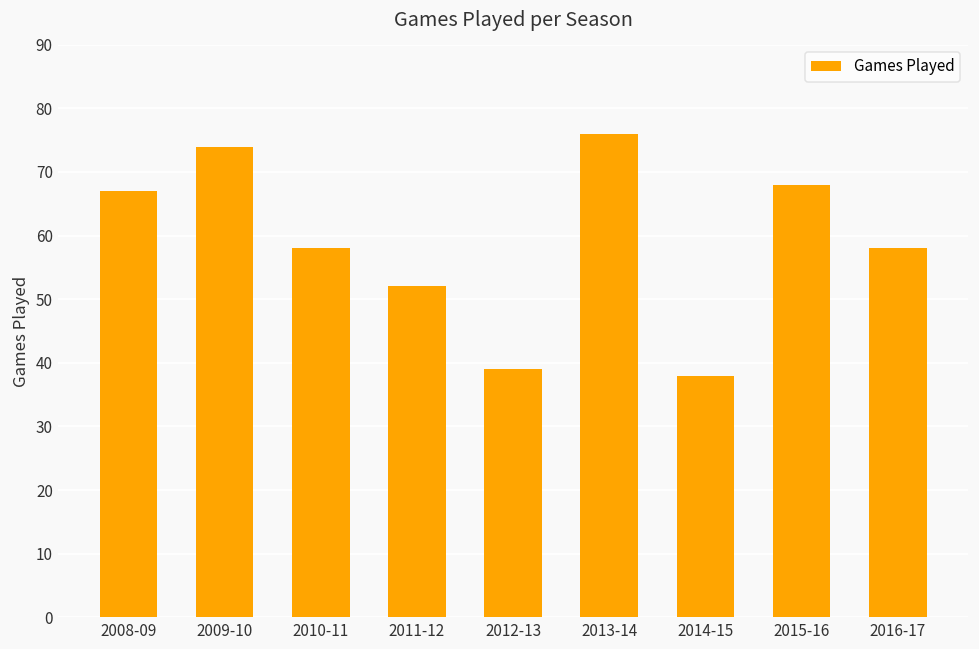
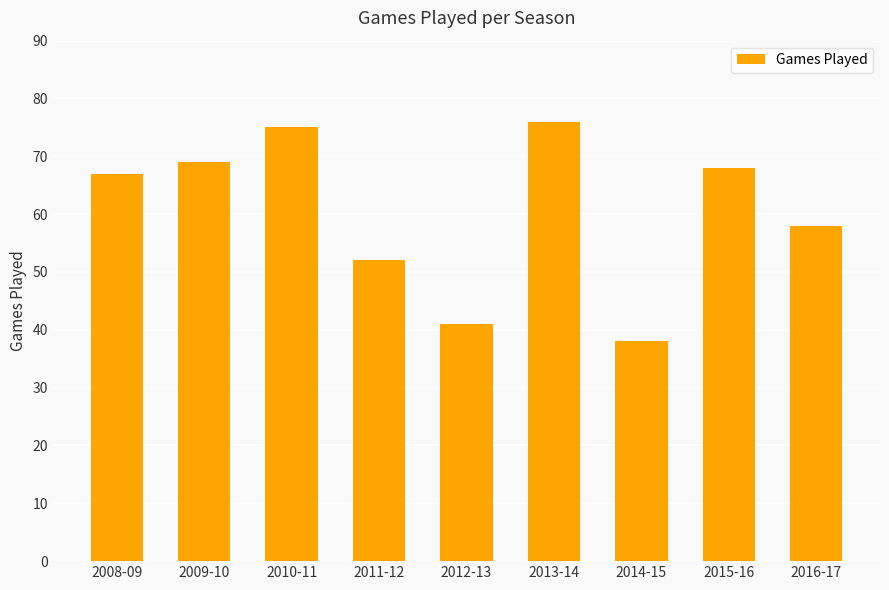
2009-10: 74 -> 69
2010-11: 58 -> 75
2012-13: 39 -> 41
